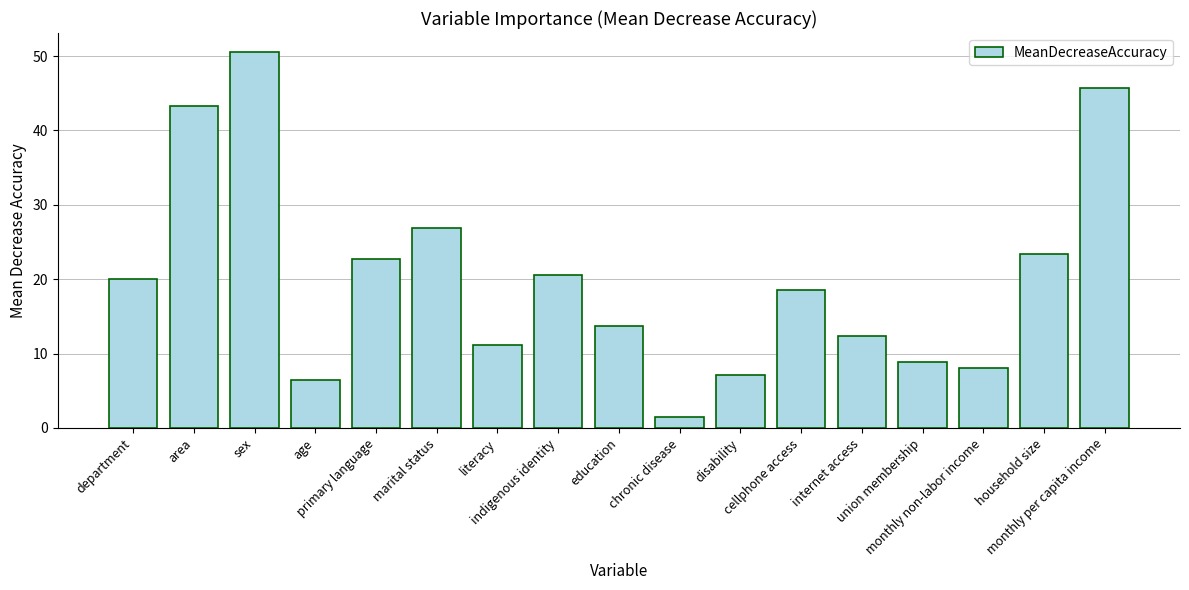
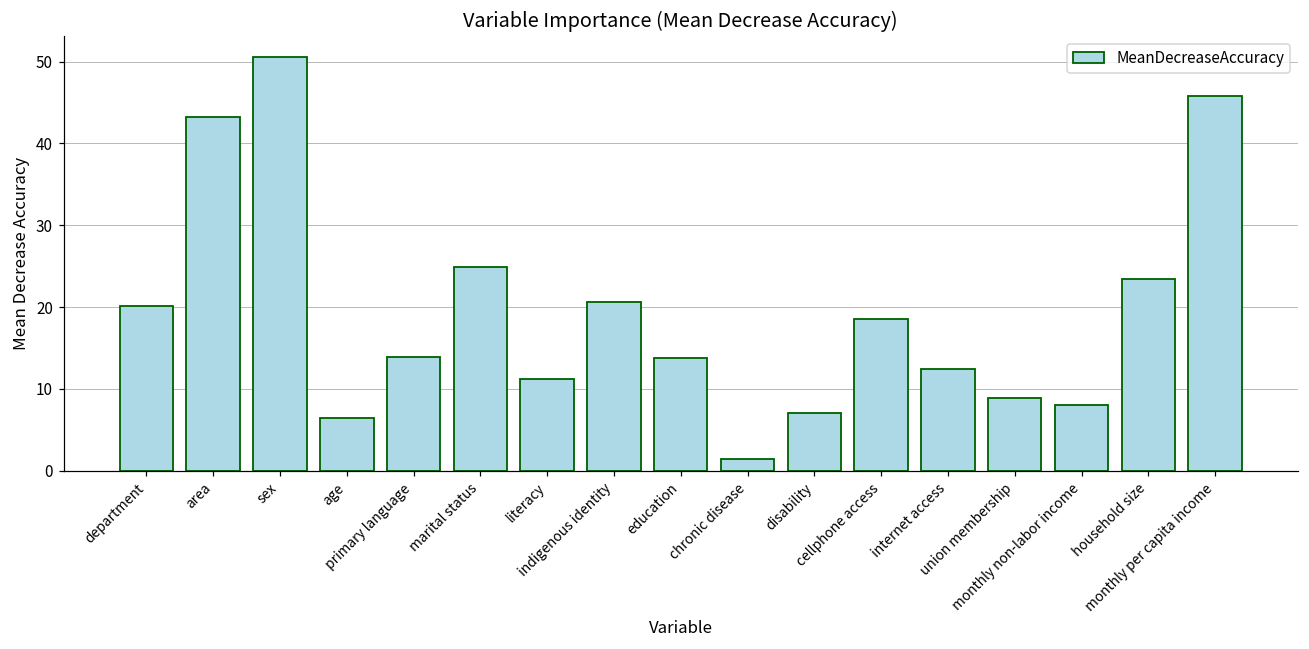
primary language: 23 -> 14
marital status: 27 -> 25
